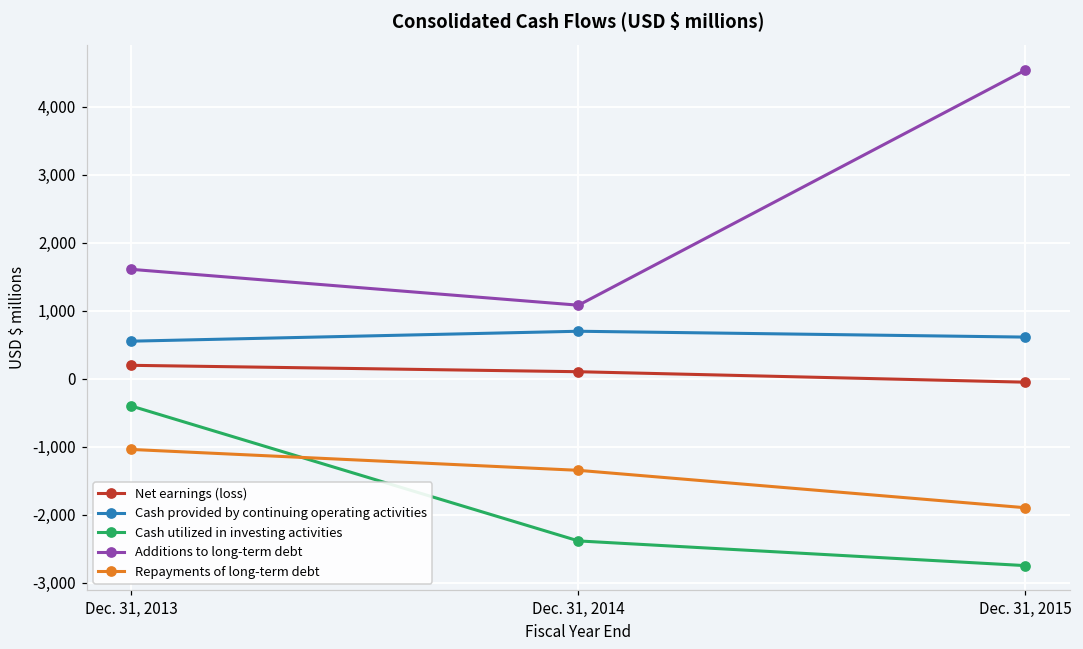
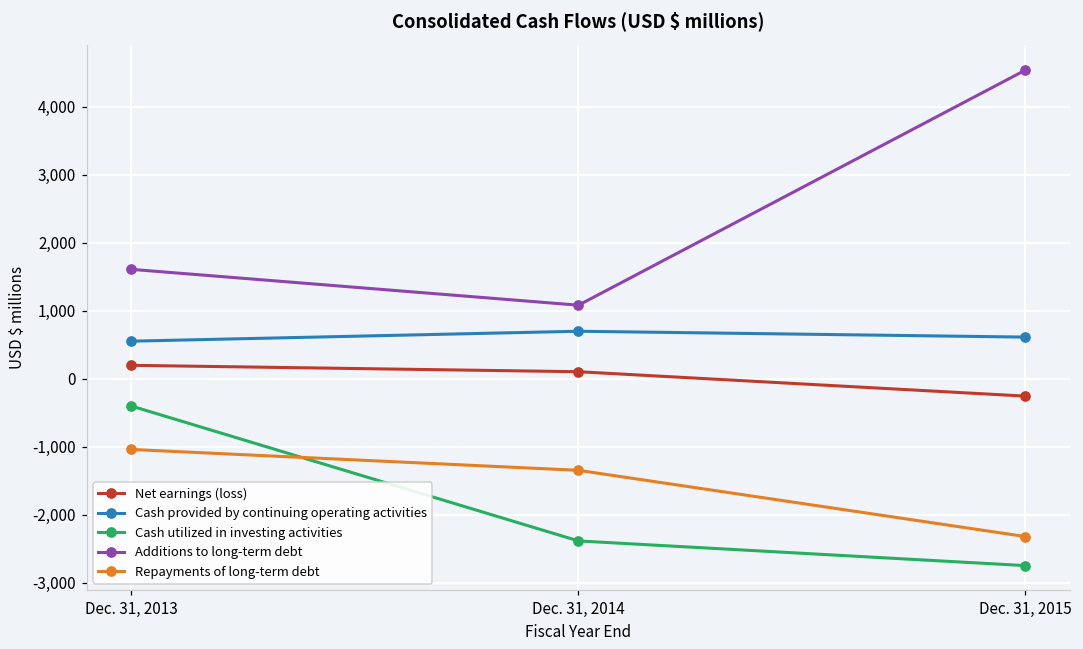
Net earnings (loss), Dec. 31, 2015: -100 -> -300
Repayments of long-term debt, Dec. 31, 2015: -1,900 -> -2,300
